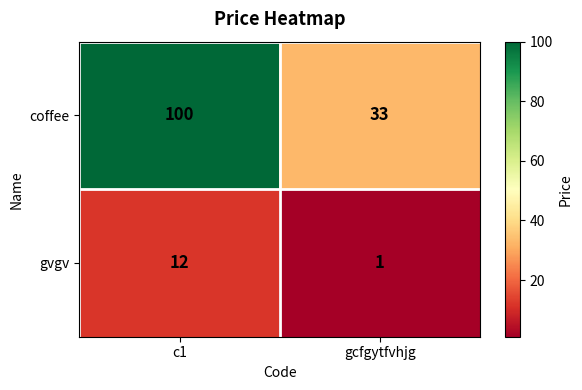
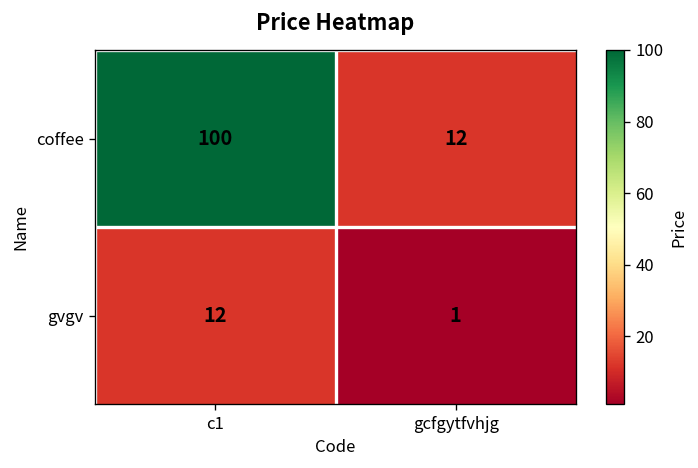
coffee, gcfgytfvhjg: 33 -> 12
